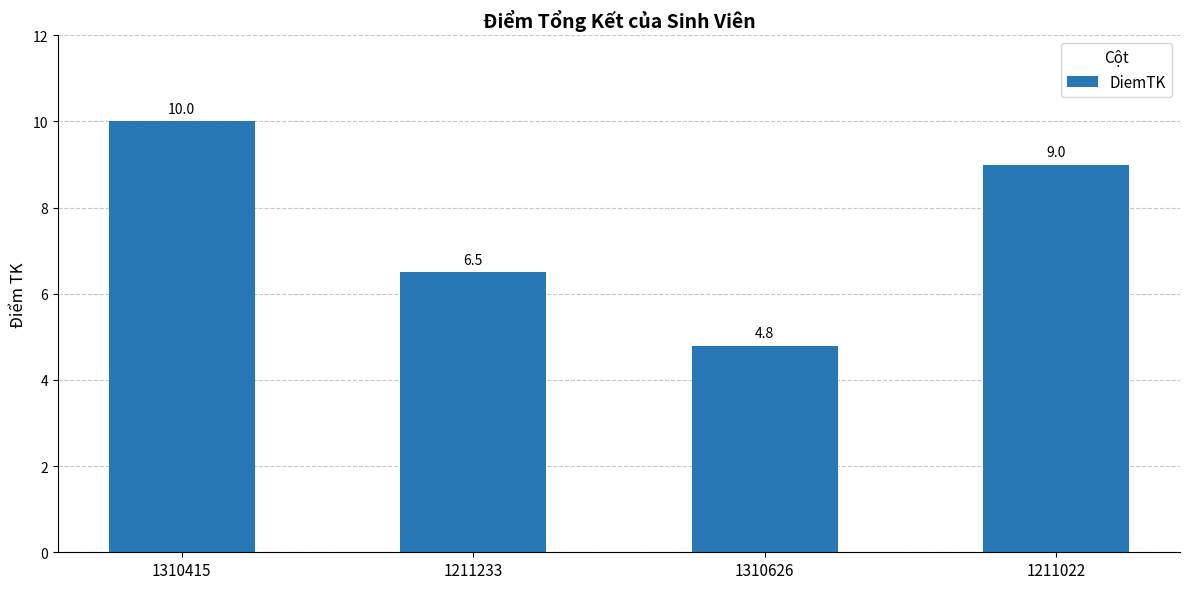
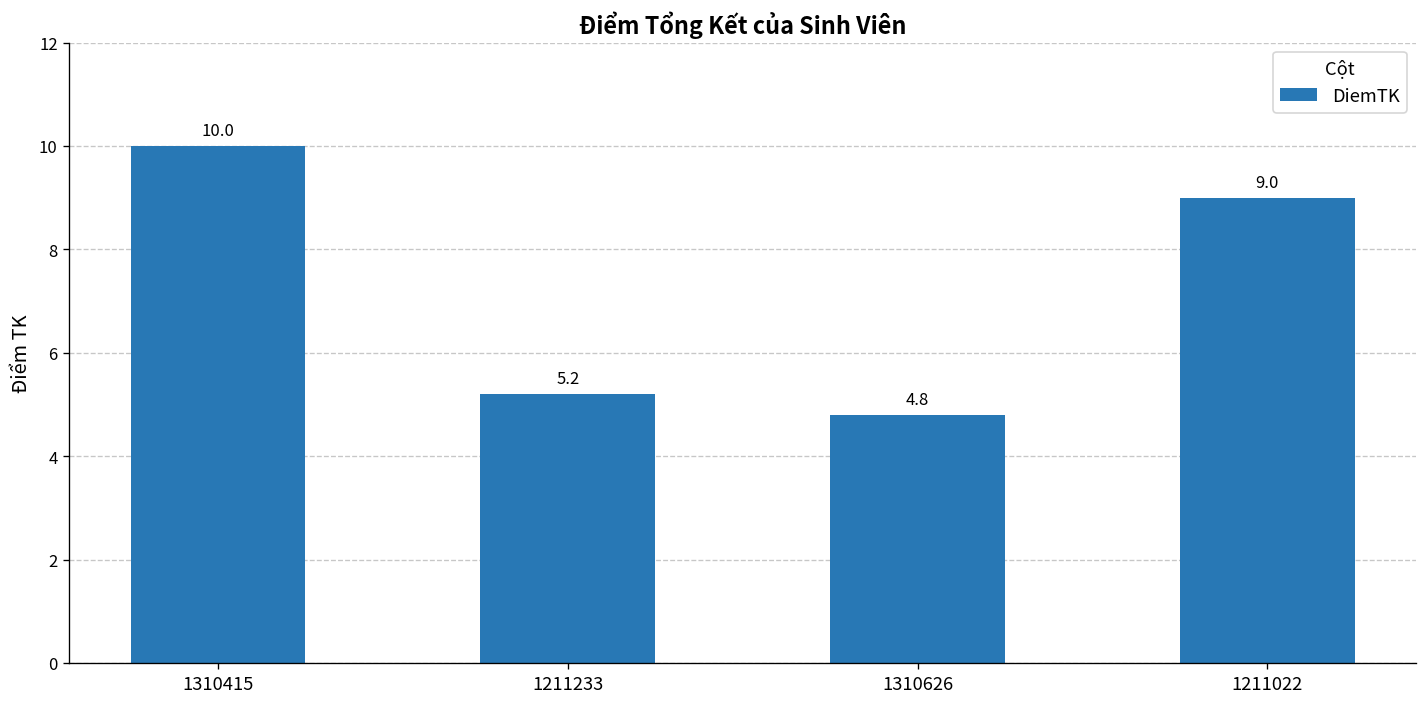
1211233: 6.5 -> 5.2
